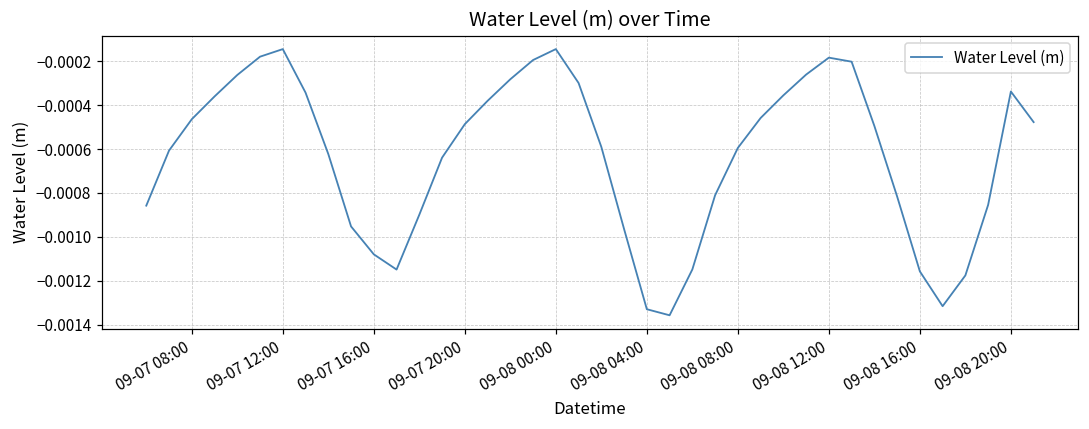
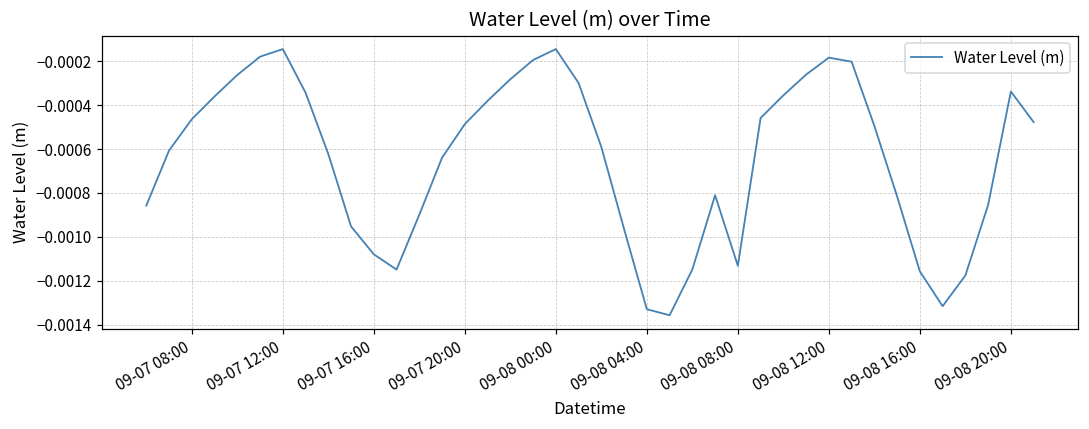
09-08 08:00: -0.00060 -> -0.00113
